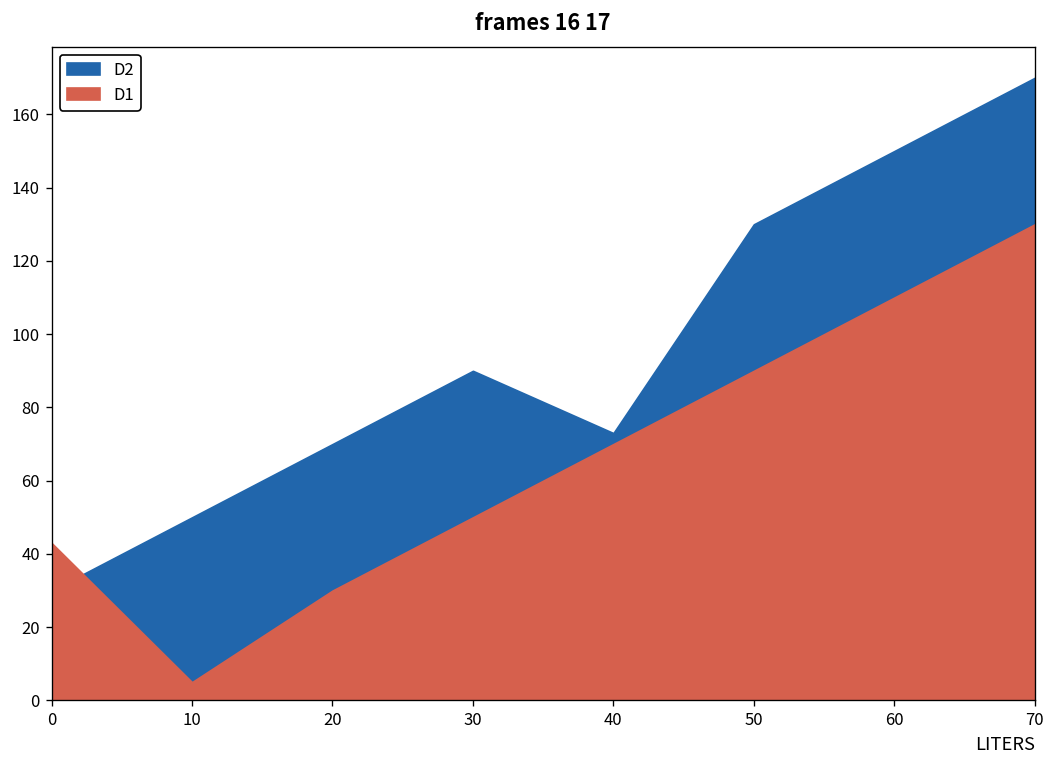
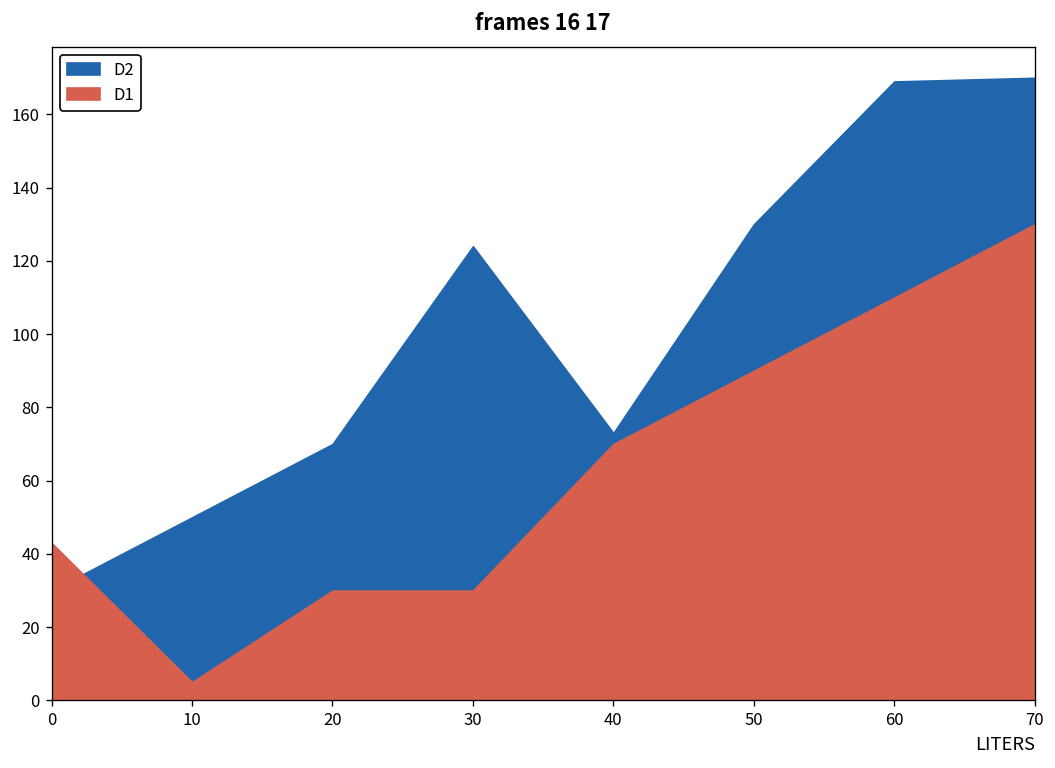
D2, 30: 90 -> 124
D1, 30: 50 -> 30
D2, 60: 150 -> 169
